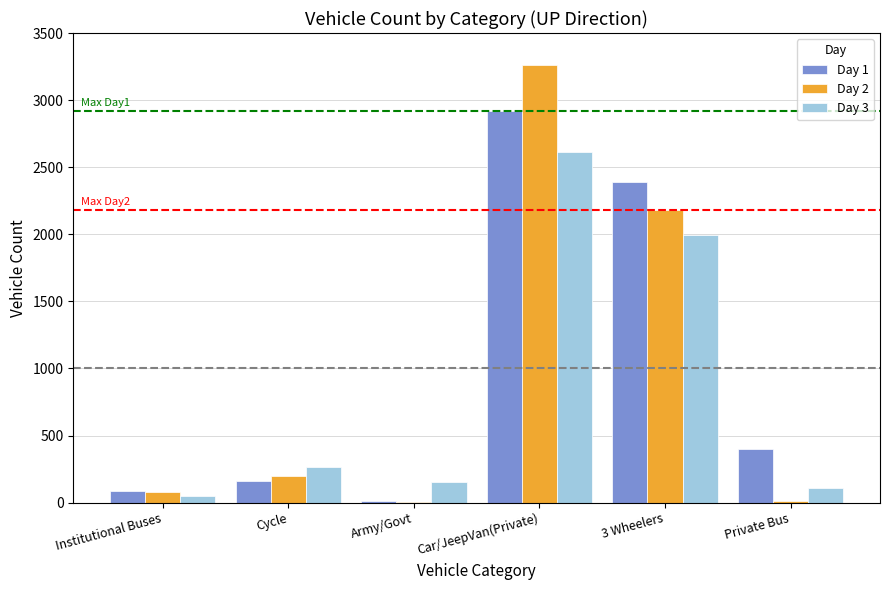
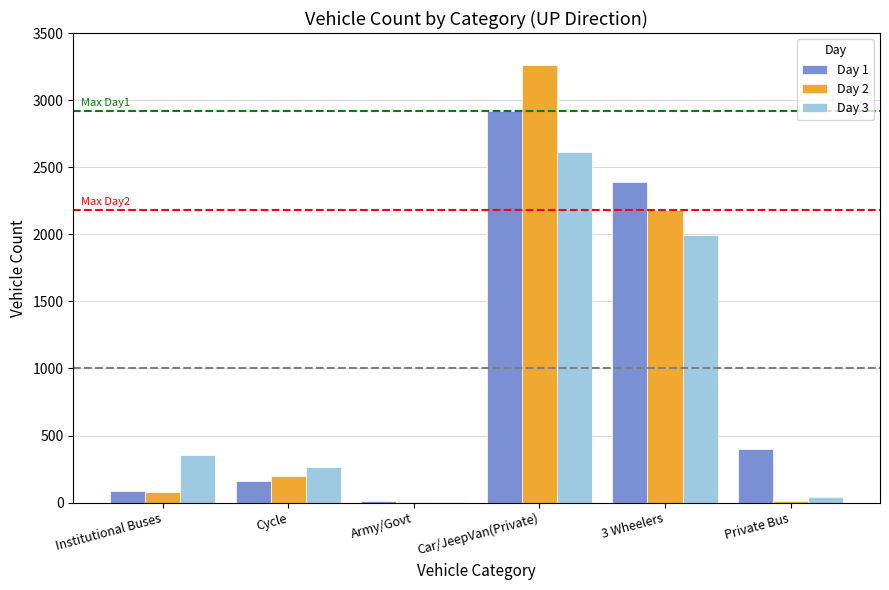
Day 3, Institutional Buses: 50 -> 350
Day 3, Army/Govt: 150 -> 10
Day 3, Private Bus: 110 -> 40
